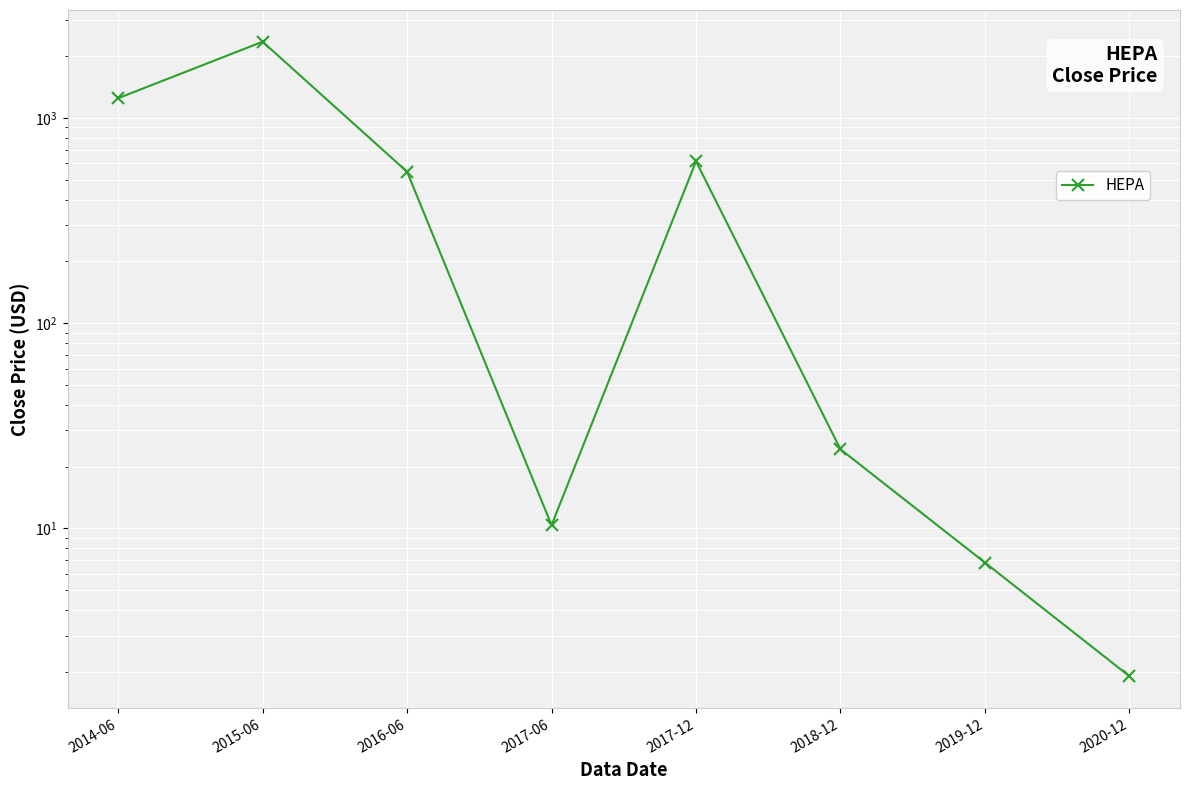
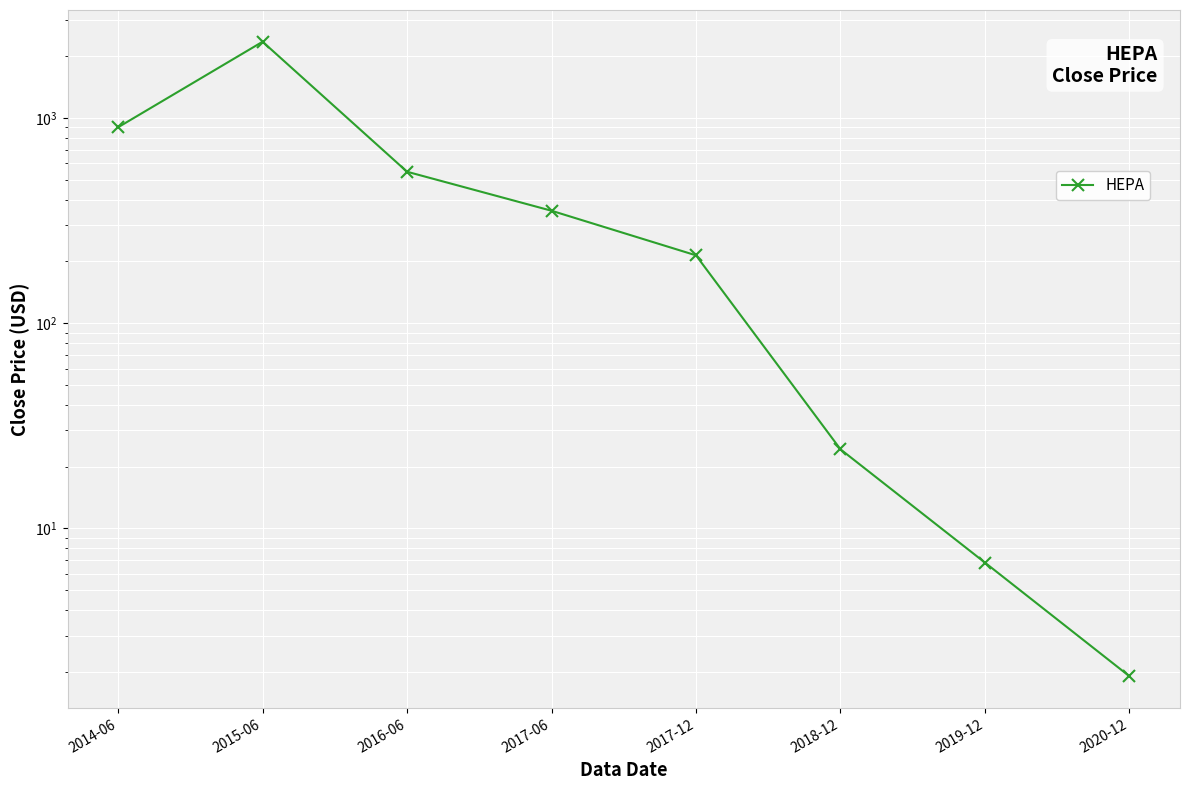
2014-06: 1200 -> 900
2017-06: 10 -> 350
2017-12: 610 -> 210
